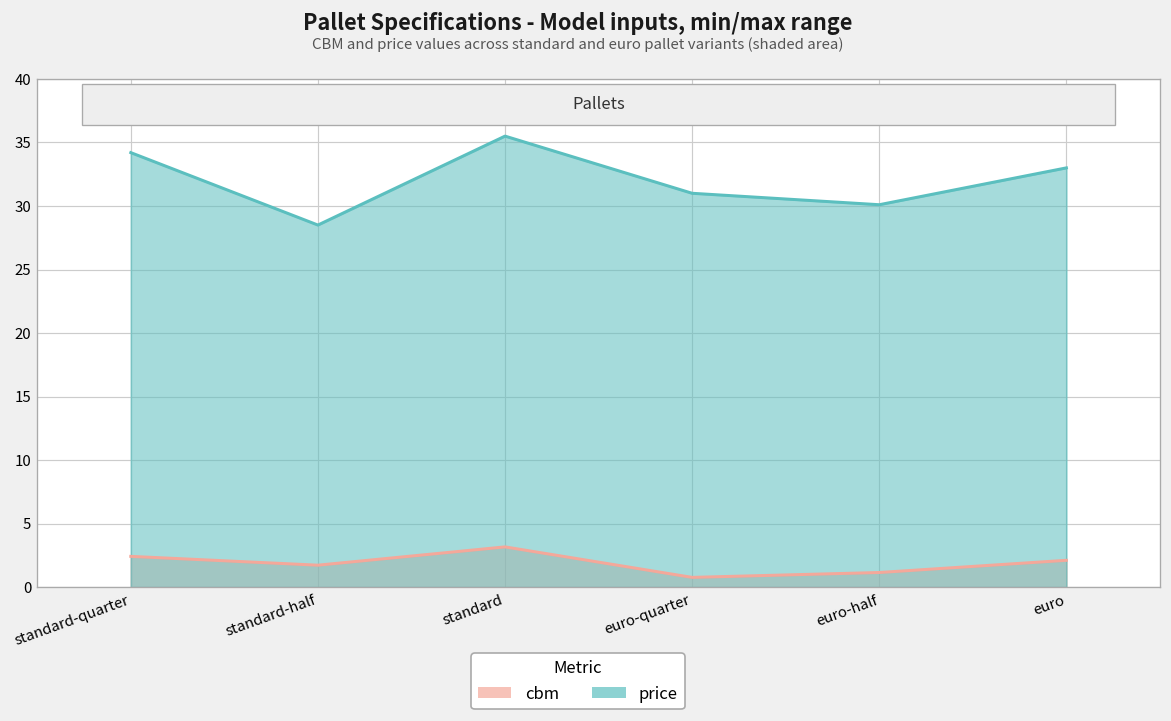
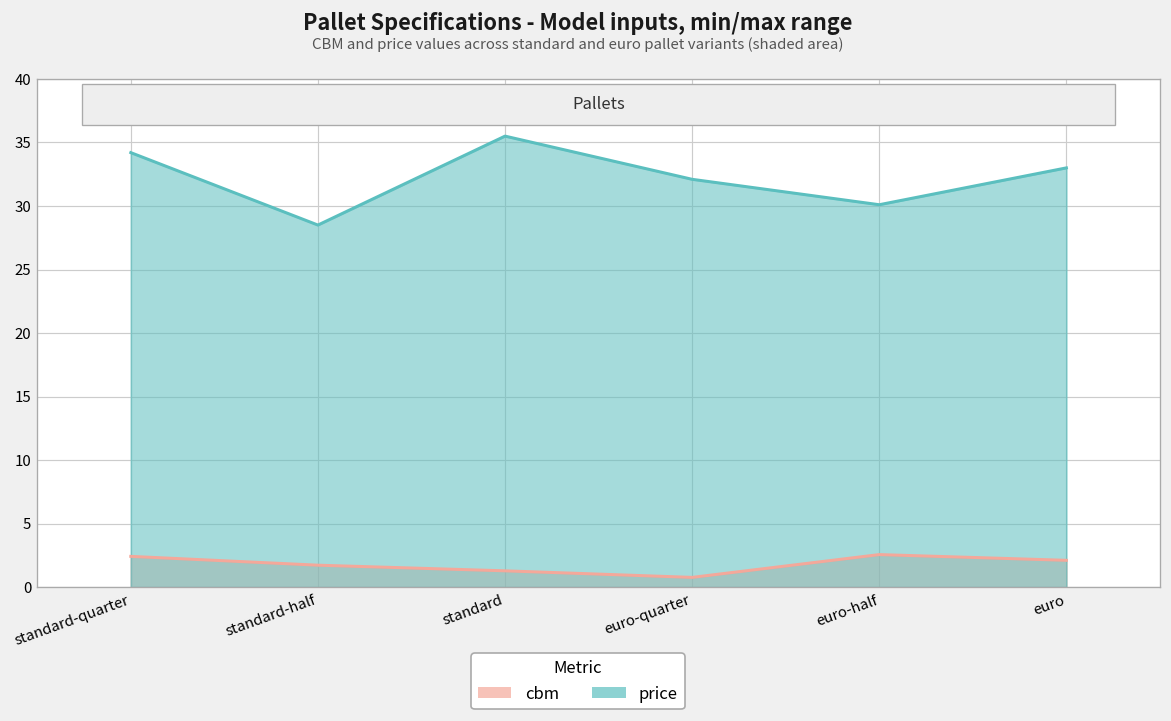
cbm, standard: 3.2 -> 1.3
price, euro-quarter: 31.0 -> 32.1
cbm, euro-half: 1.2 -> 2.6
